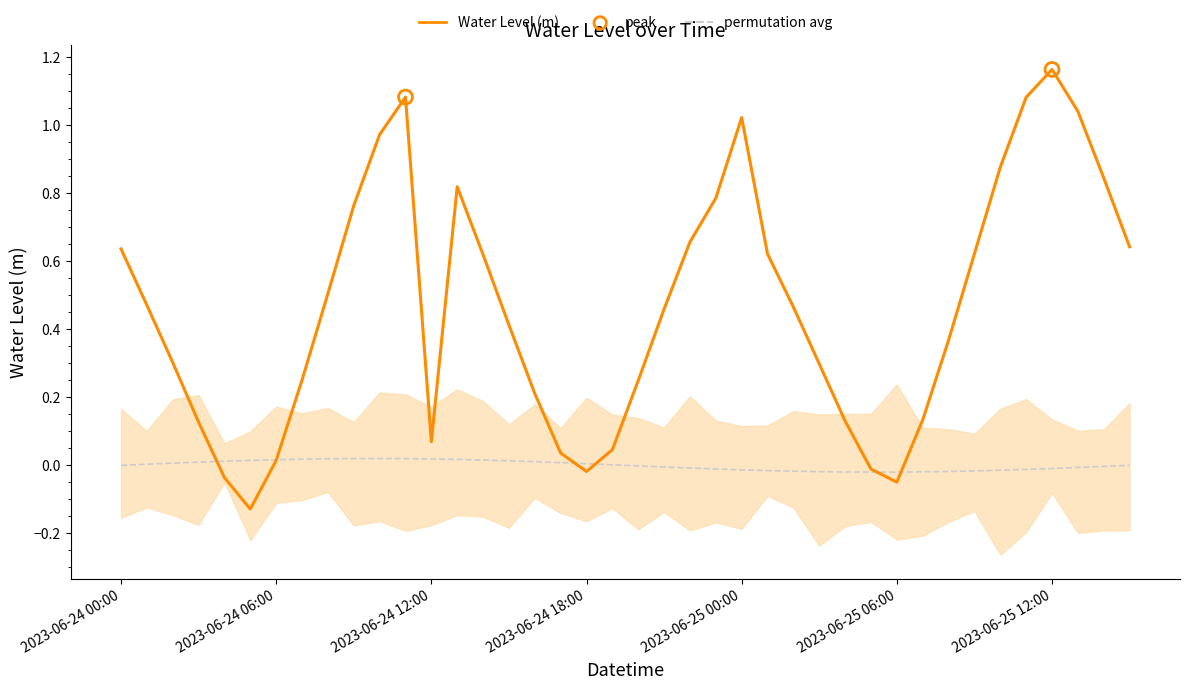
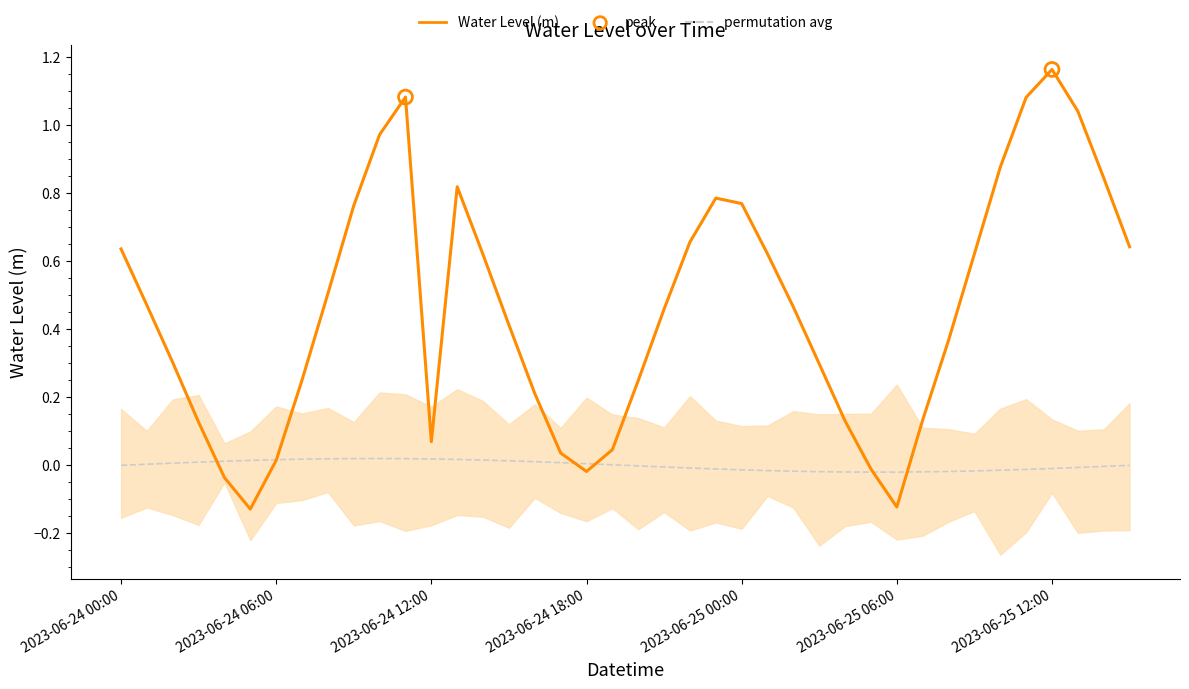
Water Level (m), 2023-06-25 00:00: 1.02 -> 0.77
Water Level (m), 2023-06-25 06:00: -0.05 -> -0.12
